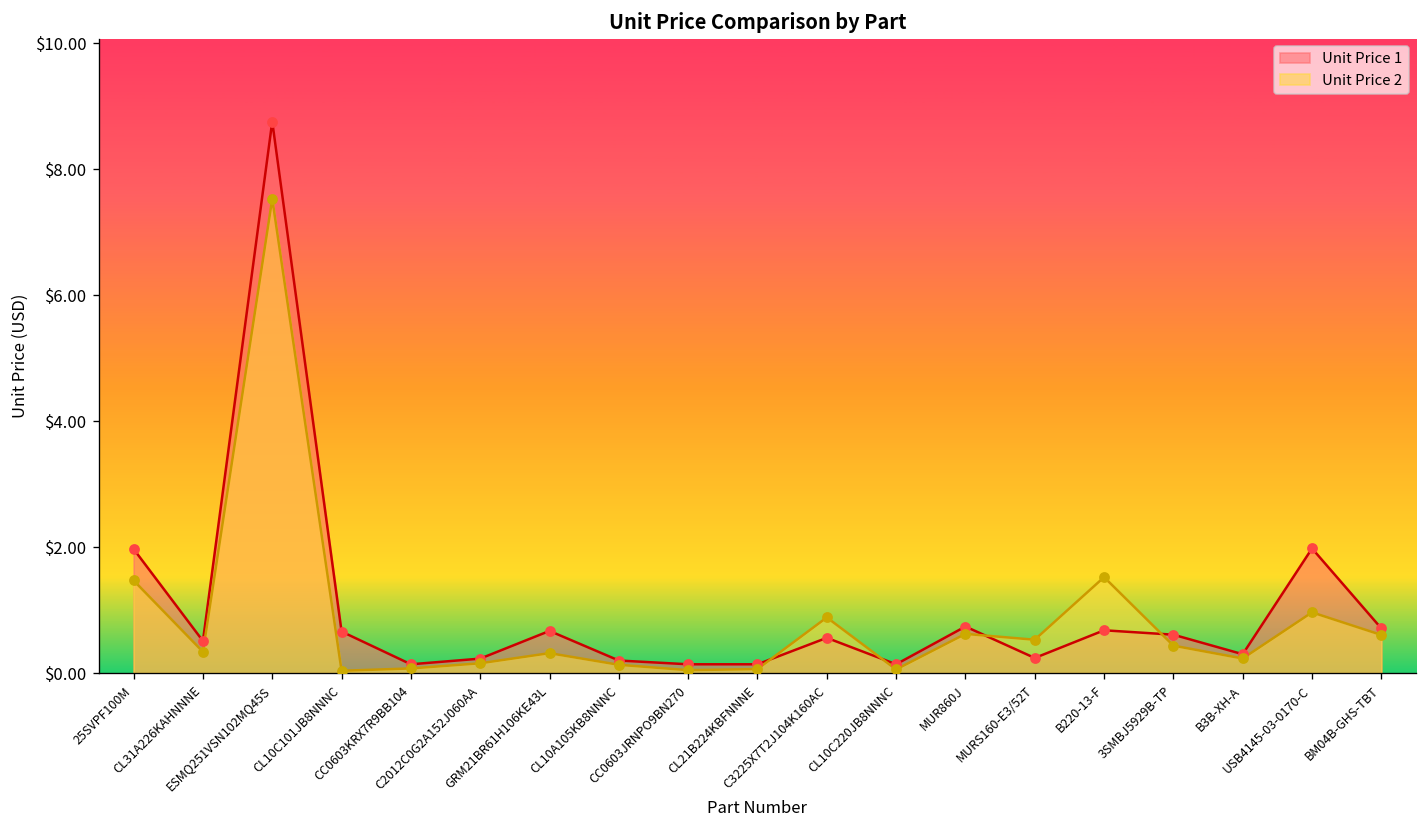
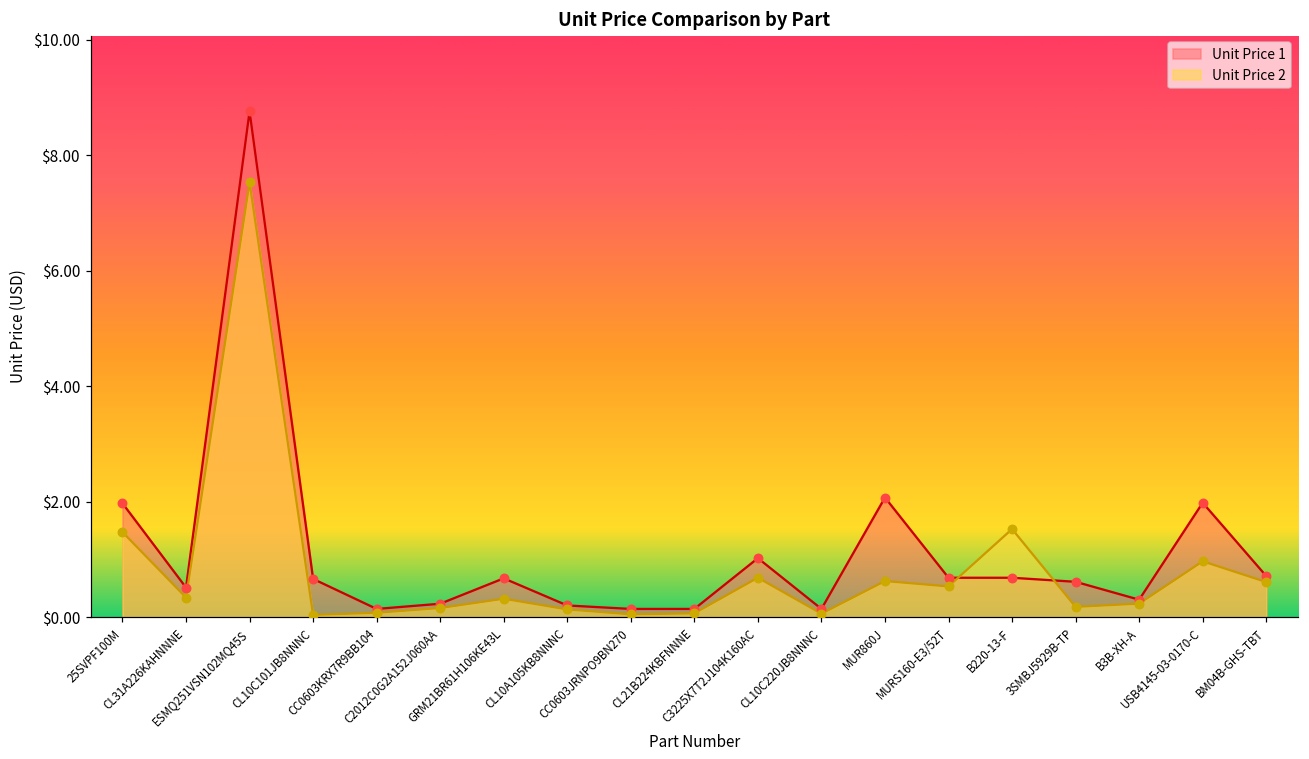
Unit Price 1, C3225X7T2J104K160AC: $0.6 -> $1.0
Unit Price 2, C3225X7T2J104K160AC: $0.9 -> $0.7
Unit Price 1, MUR860J: $0.7 -> $2.1
Unit Price 1, MURS160-E3/52T: $0.2 -> $0.7
Unit Price 2, 3SMBJ5929B-TP: $0.4 -> $0.2
